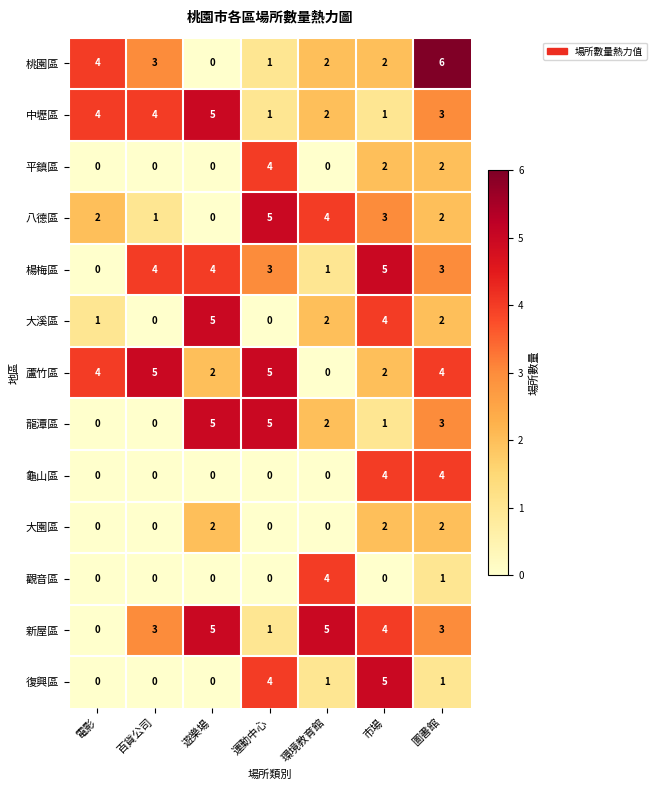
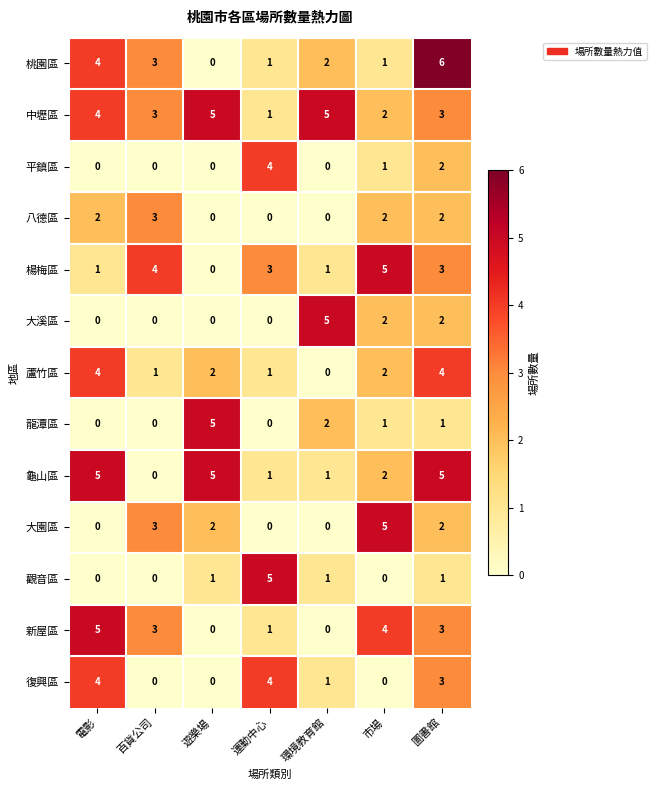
桃園區, 市場: 2 -> 1
中壢區, 百貨公司: 4 -> 3
中壢區, 環境教育館: 2 -> 5
中壢區, 市場: 1 -> 2
平鎮區, 市場: 2 -> 1
八德區, 百貨公司: 1 -> 3
八德區, 運動中心: 5 -> 0
八德區, 環境教育館: 4 -> 0
八德區, 市場: 3 -> 2
楊梅區, 電影: 0 -> 1
楊梅區, 遊樂場: 4 -> 0
大溪區, 電影: 1 -> 0
大溪區, 遊樂場: 5 -> 0
大溪區, 環境教育館: 2 -> 5
大溪區, 市場: 4 -> 2
蘆竹區, 百貨公司: 5 -> 1
蘆竹區, 運動中心: 5 -> 1
龍潭區, 運動中心: 5 -> 0
龍潭區, 圖書館: 3 -> 1
龜山區, 電影: 0 -> 5
龜山區, 遊樂場: 0 -> 5
龜山區, 運動中心: 0 -> 1
龜山區, 環境教育館: 0 -> 1
龜山區, 市場: 4 -> 2
龜山區, 圖書館: 4 -> 5
大園區, 百貨公司: 0 -> 3
大園區, 市場: 2 -> 5
觀音區, 遊樂場: 0 -> 1
觀音區, 運動中心: 0 -> 5
觀音區, 環境教育館: 4 -> 1
新屋區, 電影: 0 -> 5
新屋區, 遊樂場: 5 -> 0
新屋區, 環境教育館: 5 -> 0
復興區, 電影: 0 -> 4
復興區, 市場: 5 -> 0
復興區, 圖書館: 1 -> 3
